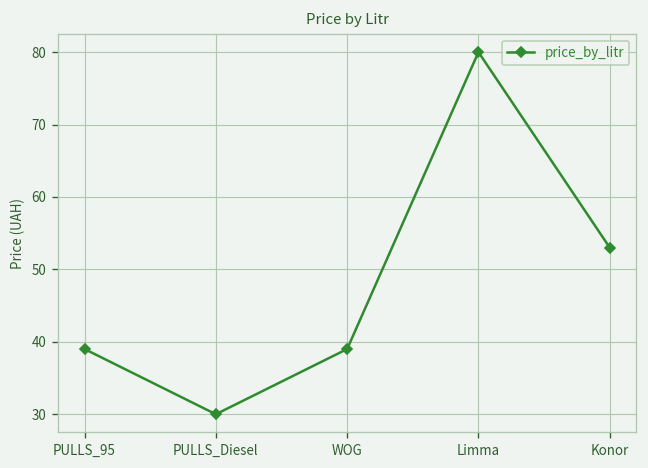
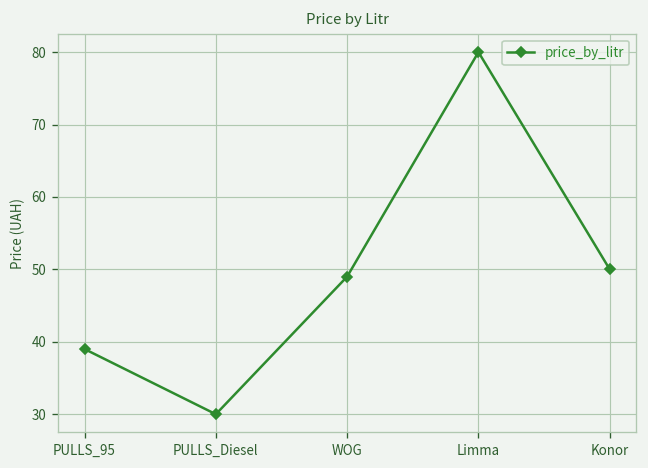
WOG: 39 -> 49
Konor: 53 -> 50
